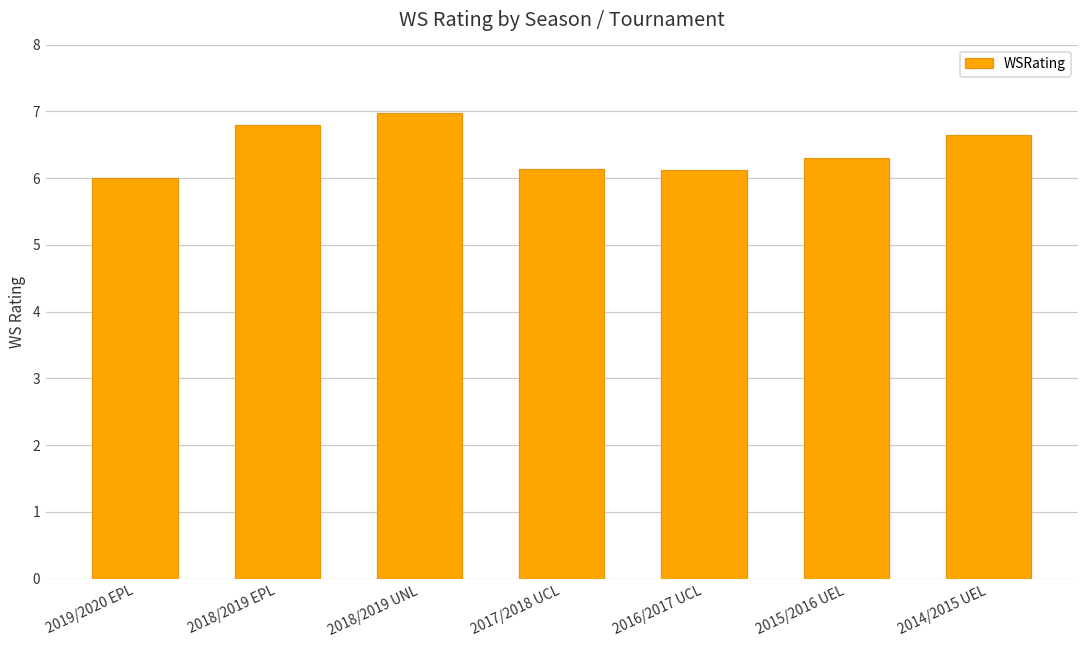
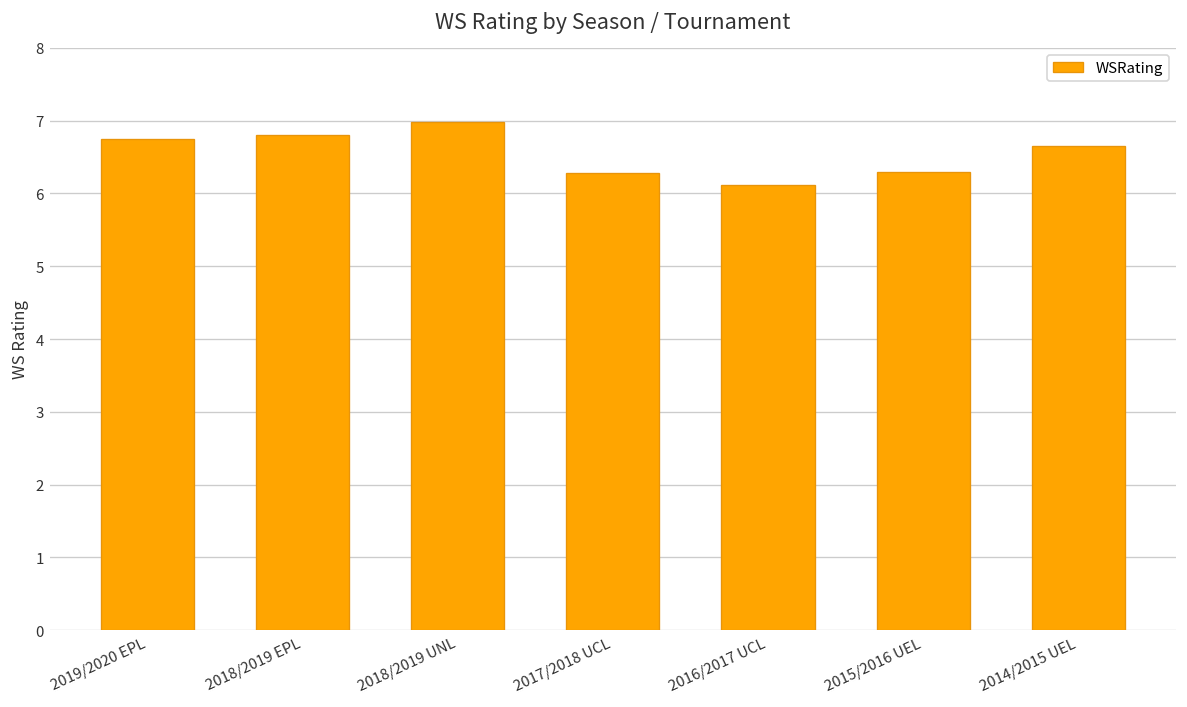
2019/2020 EPL: 6.0 -> 6.8
2017/2018 UCL: 6.1 -> 6.3
